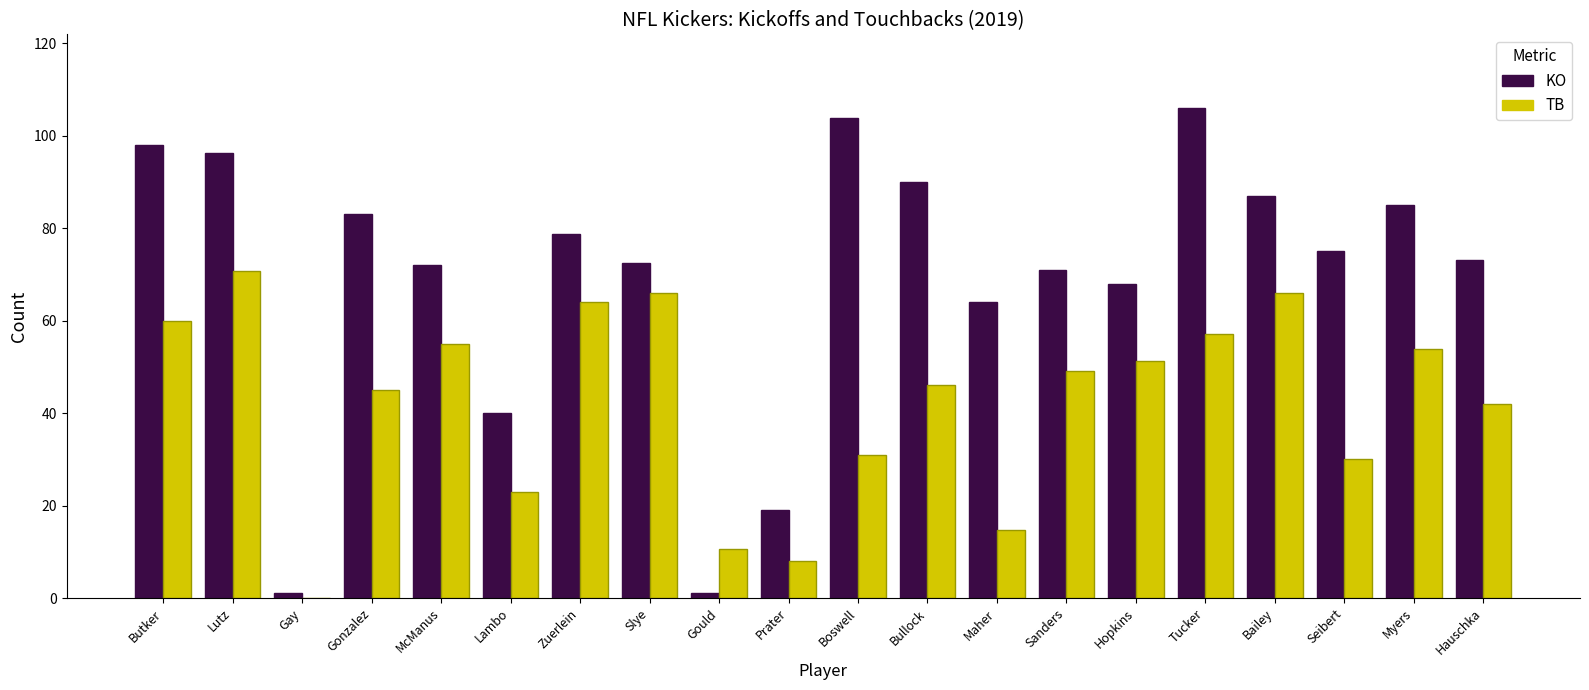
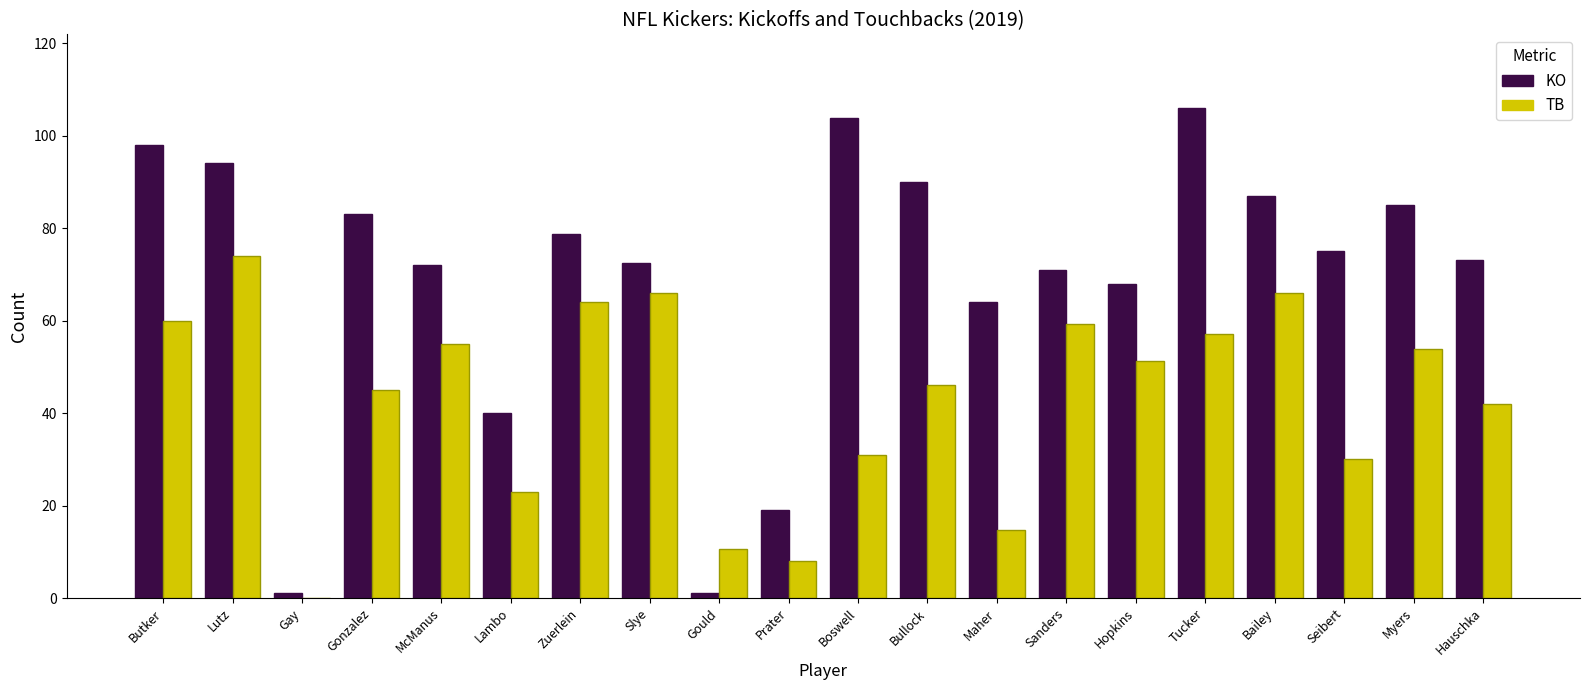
KO, Lutz: 96 -> 94
TB, Lutz: 71 -> 74
TB, Sanders: 49 -> 59
